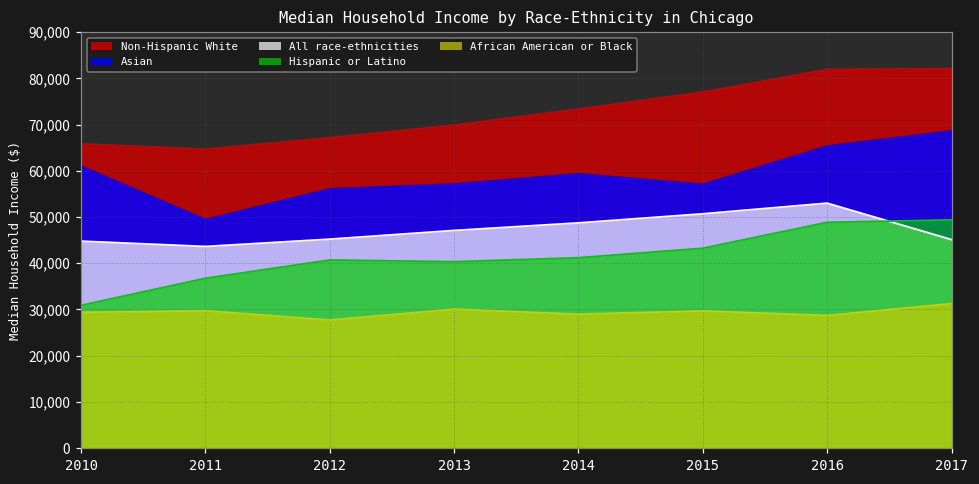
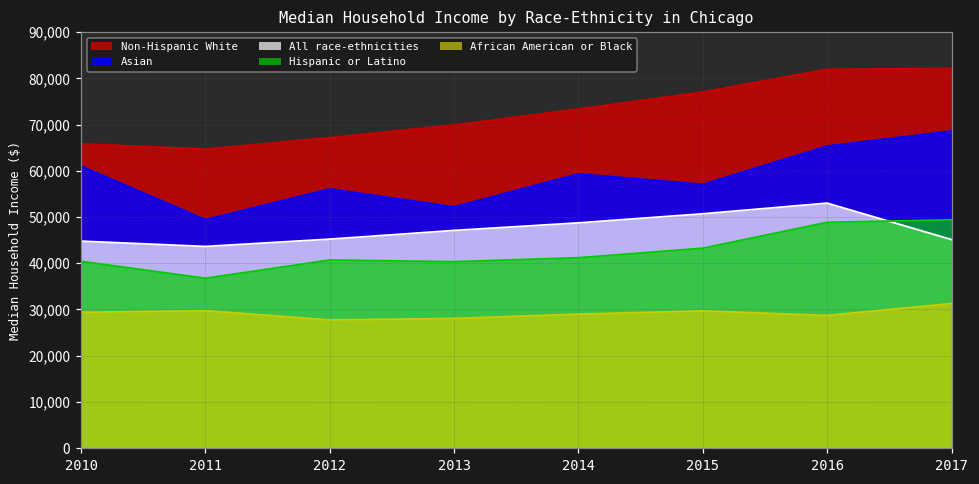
Hispanic or Latino, 2010: 31,000 -> 40,000
Asian, 2013: 57,000 -> 52,000
African American or Black, 2013: 30,000 -> 28,000
